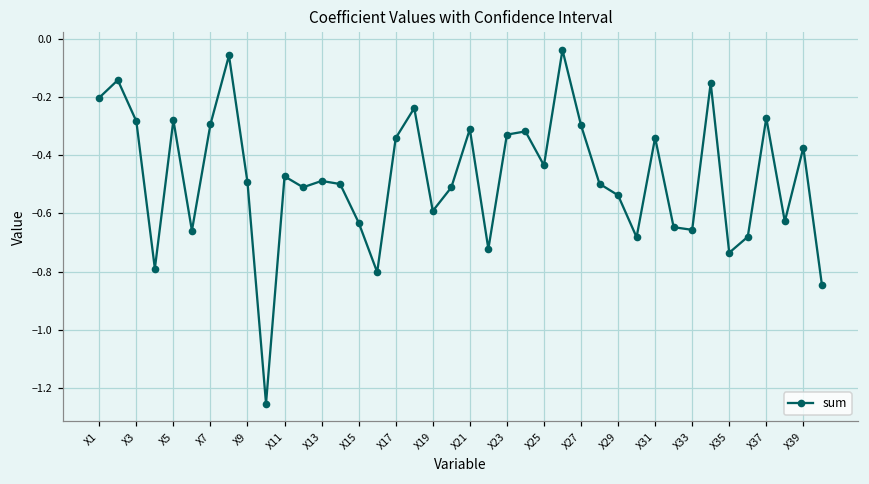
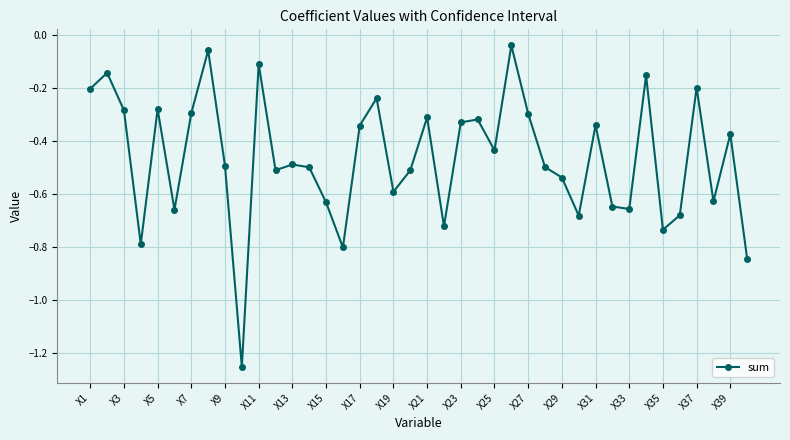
X11: -0.47 -> -0.11
X37: -0.27 -> -0.20
